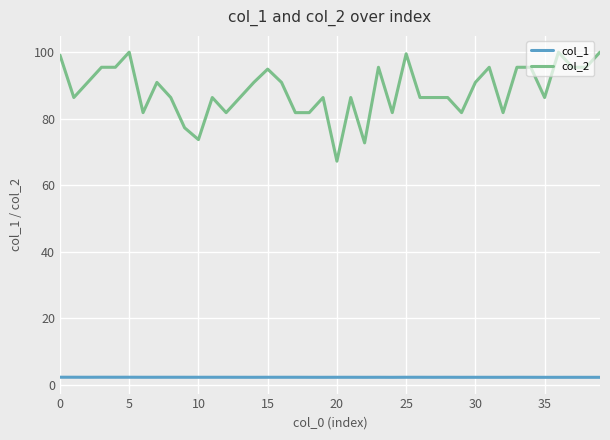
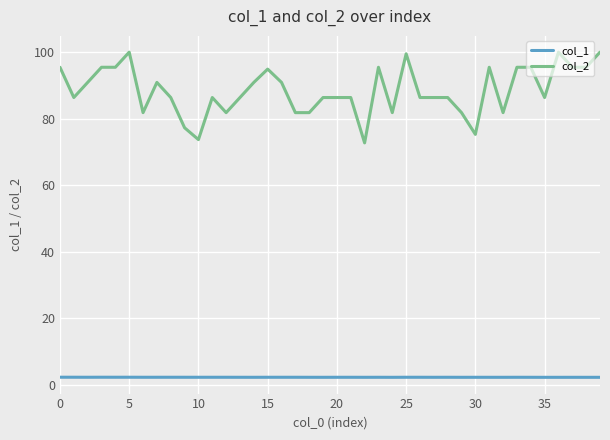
col_2, 0: 99 -> 95
col_2, 20: 67 -> 86
col_2, 30: 91 -> 75
